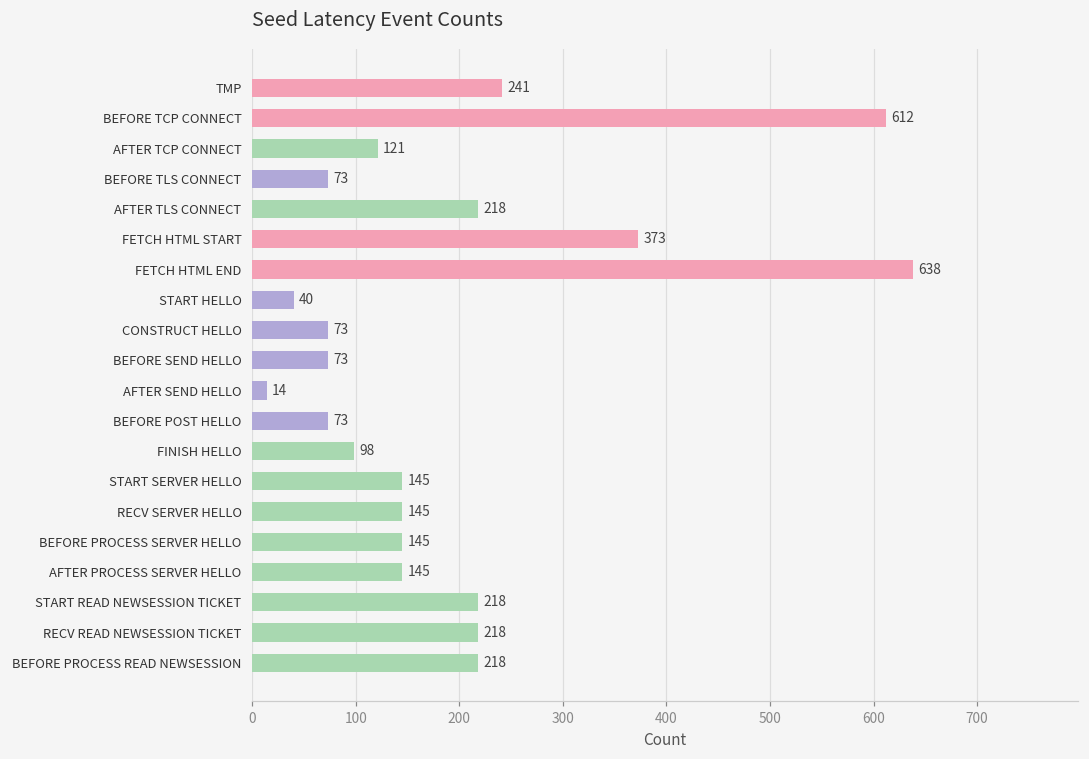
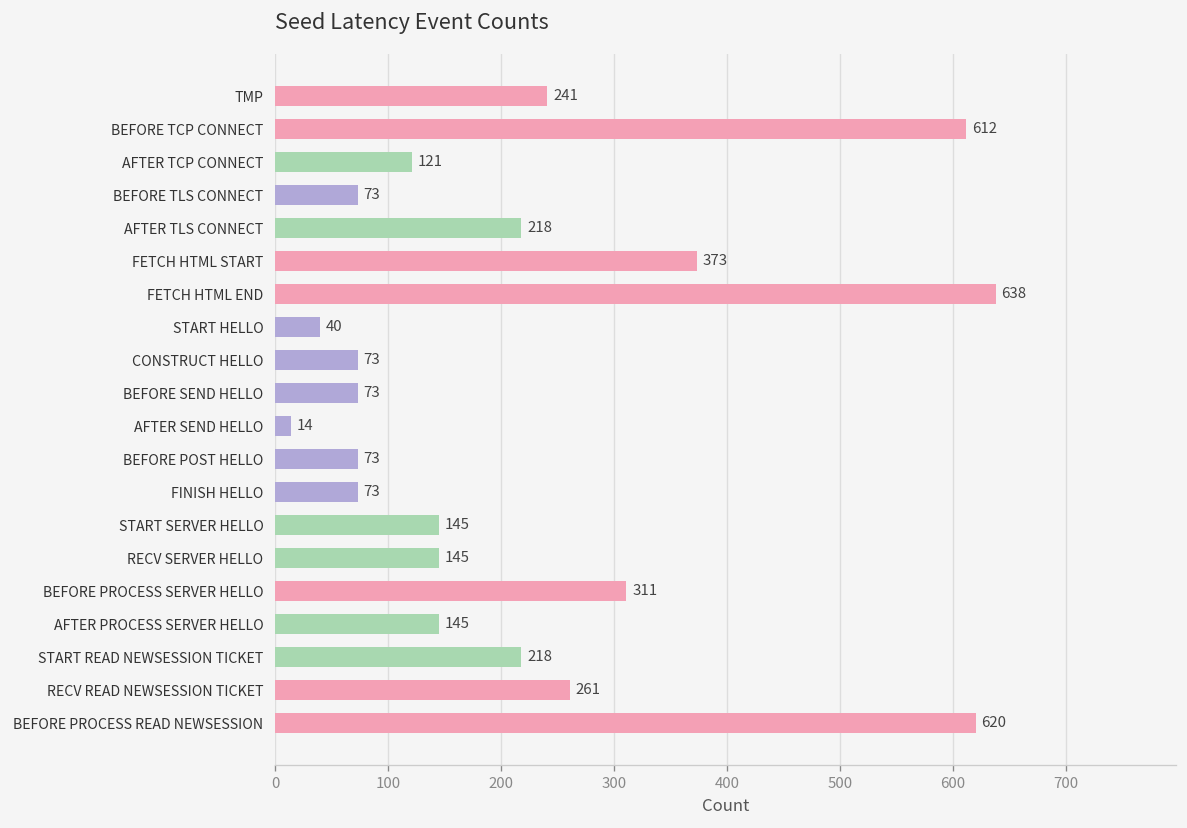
FINISH HELLO: 98 -> 73
BEFORE PROCESS SERVER HELLO: 145 -> 311
RECV READ NEWSESSION TICKET: 218 -> 261
BEFORE PROCESS READ NEWSESSION: 218 -> 620
